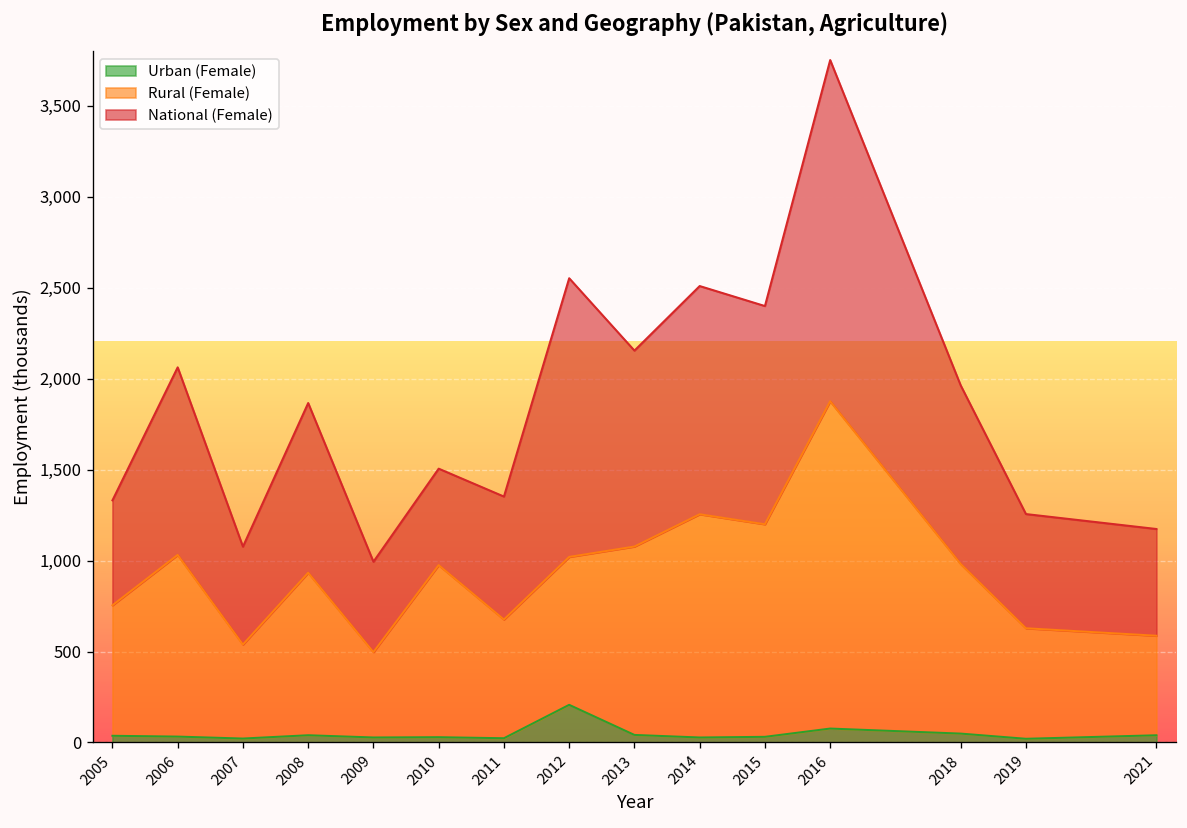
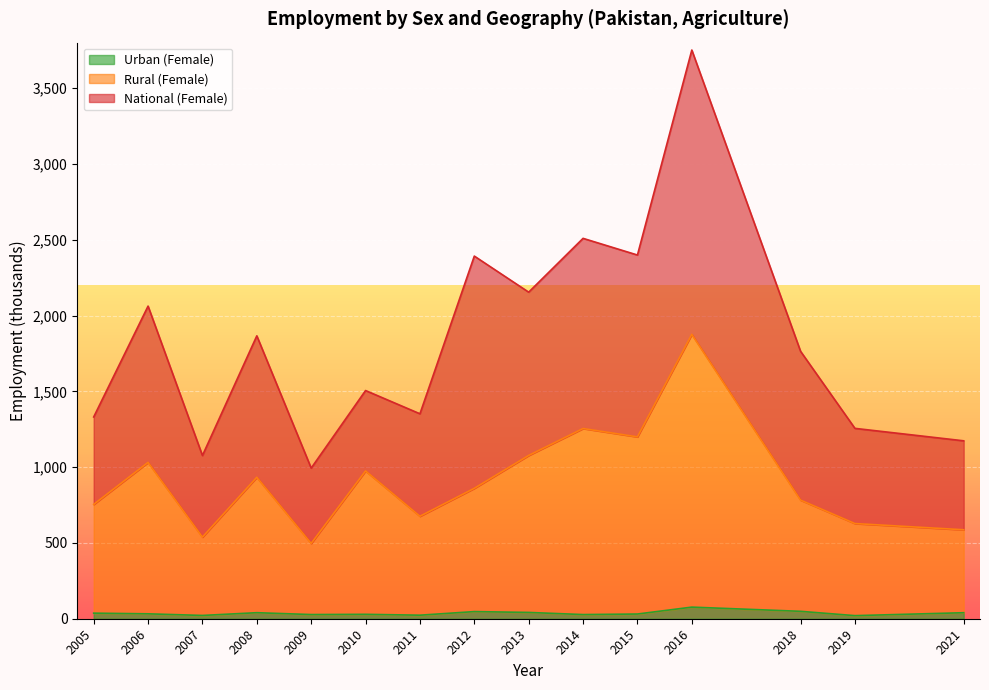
Urban (Female), 2012: 210 -> 50
Rural (Female), 2018: 930 -> 730
